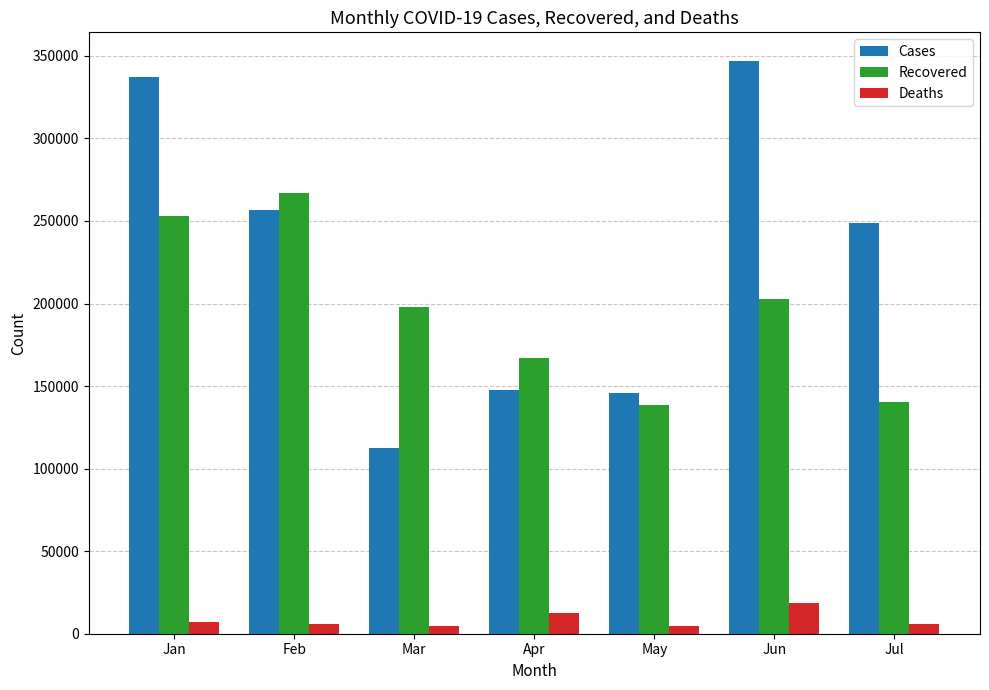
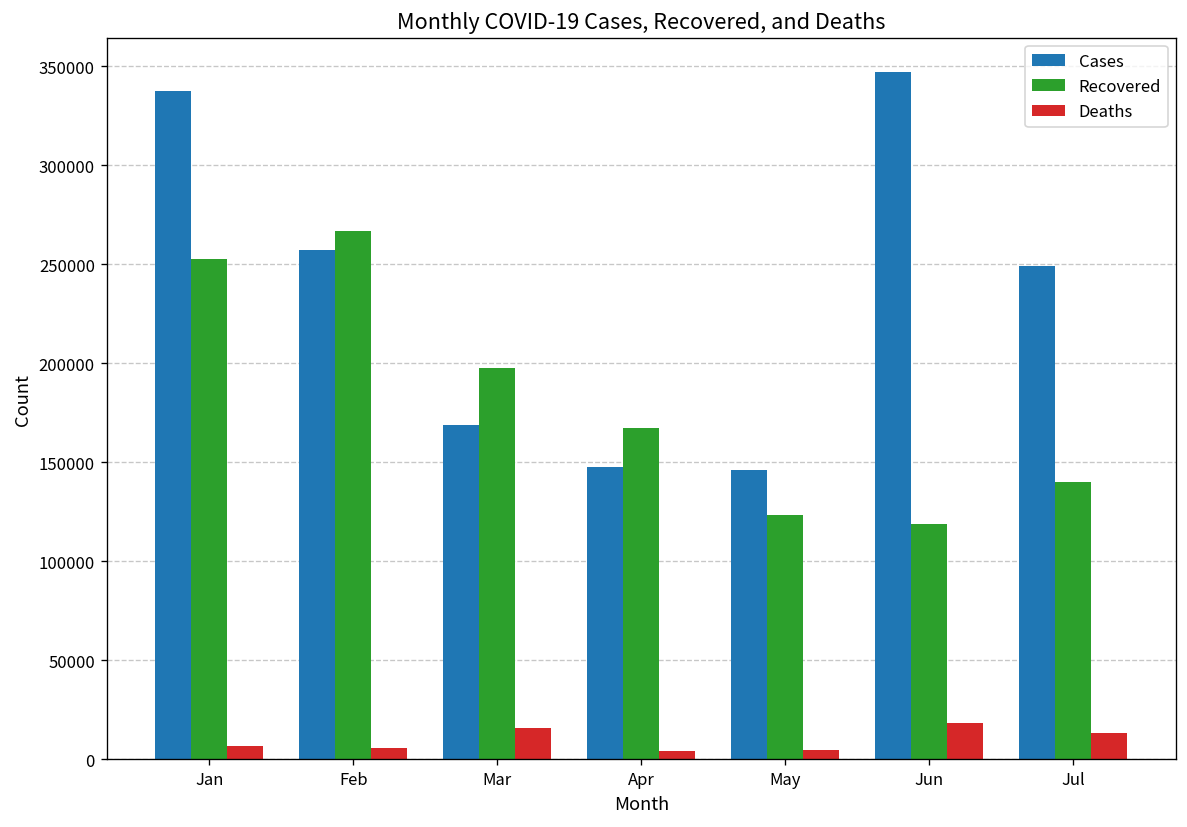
Cases, Mar: 112000 -> 169000
Deaths, Mar: 5000 -> 16000
Deaths, Apr: 12000 -> 4000
Recovered, May: 139000 -> 123000
Recovered, Jun: 203000 -> 119000
Deaths, Jul: 6000 -> 13000
